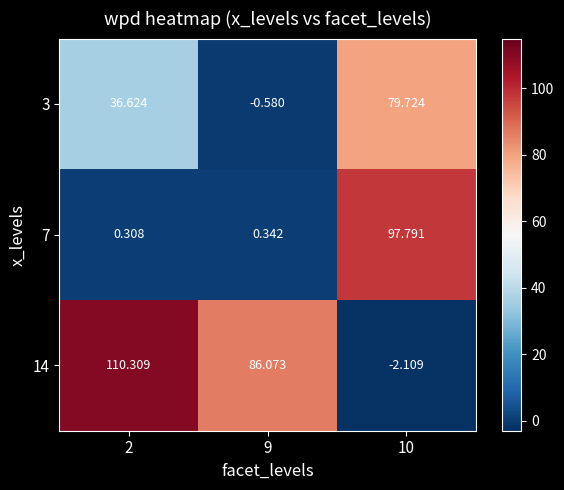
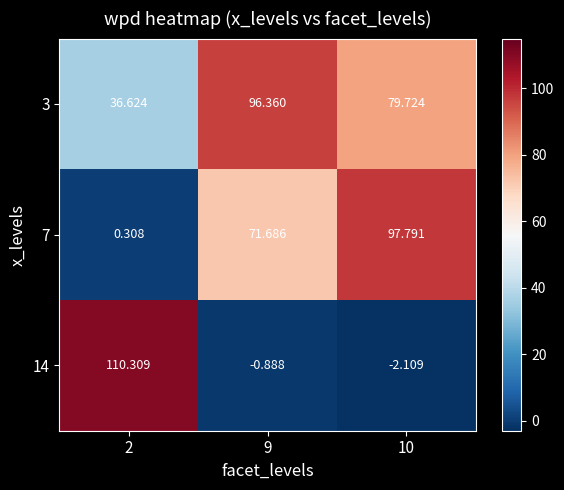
3, 9: -0.580 -> 96.360
7, 9: 0.342 -> 71.686
14, 9: 86.073 -> -0.888
